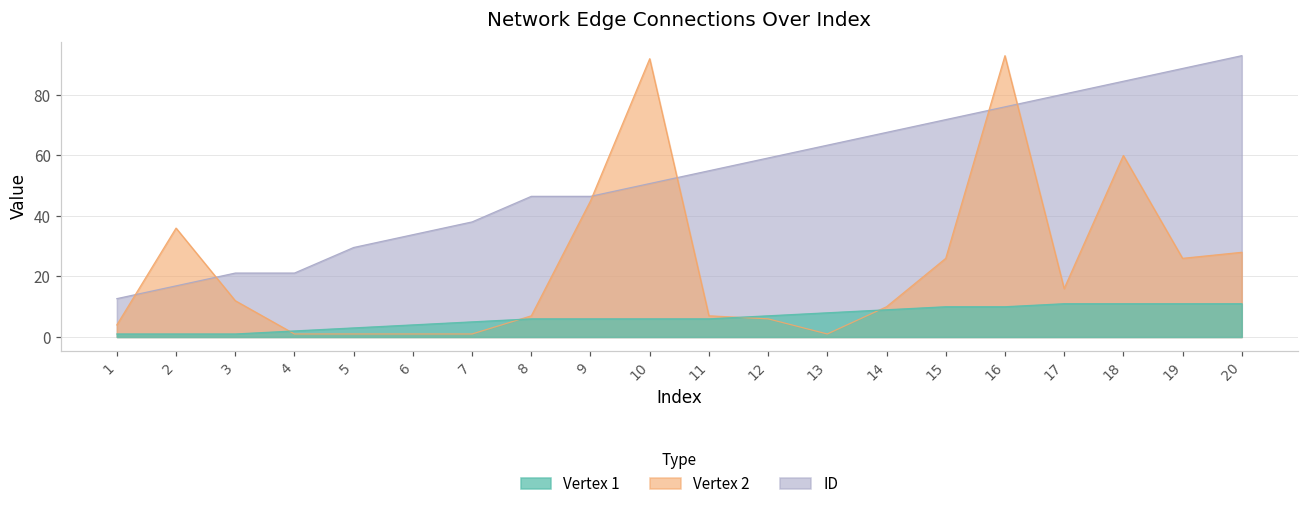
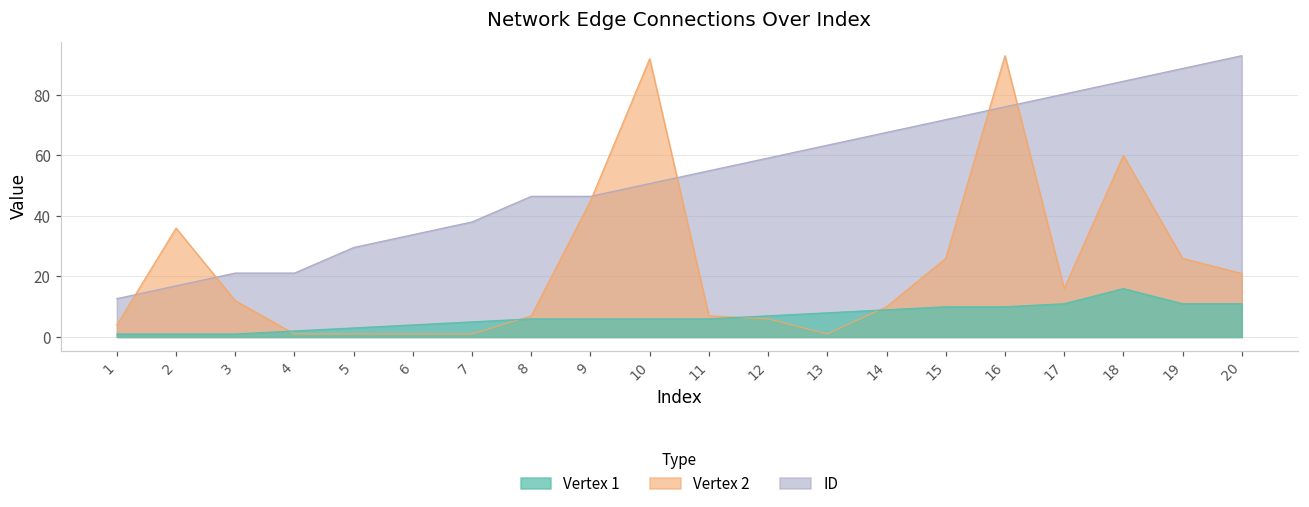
Vertex 1, 18: 11 -> 16
Vertex 2, 20: 28 -> 21
